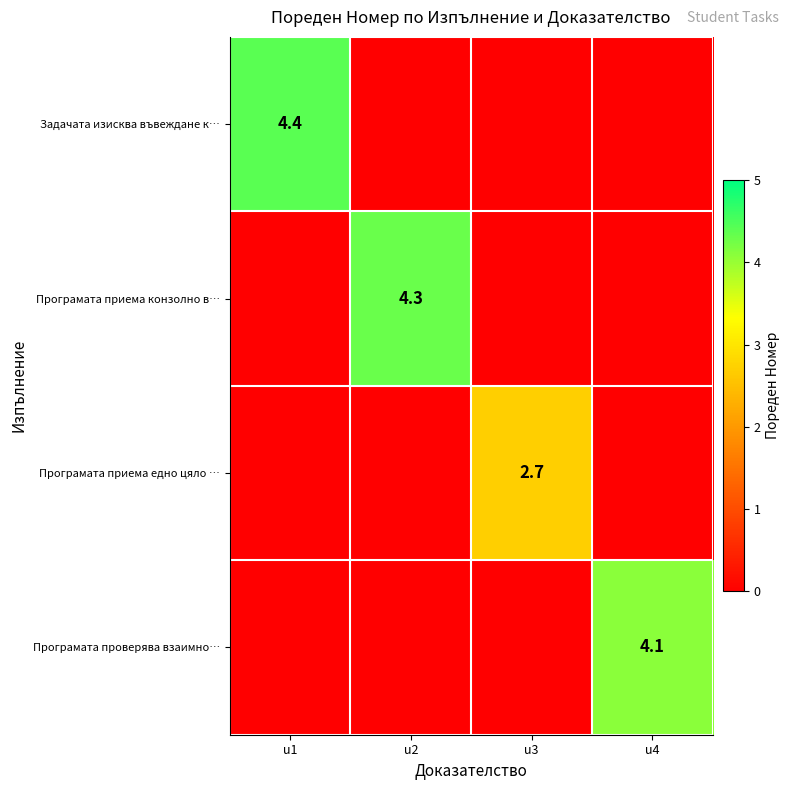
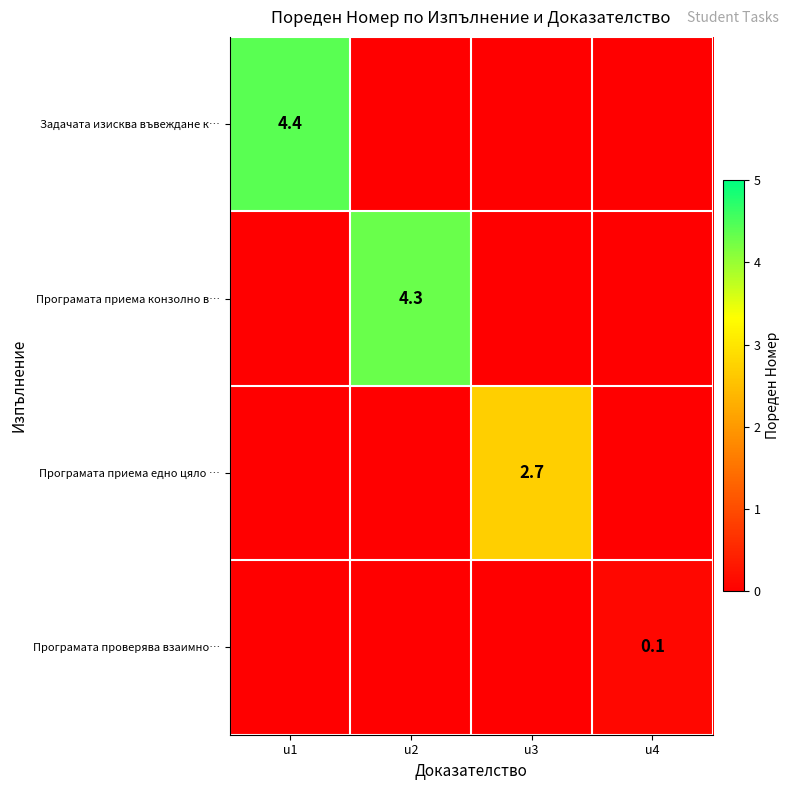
Програмата проверява взаимно…, u4: 4.1 -> 0.1
